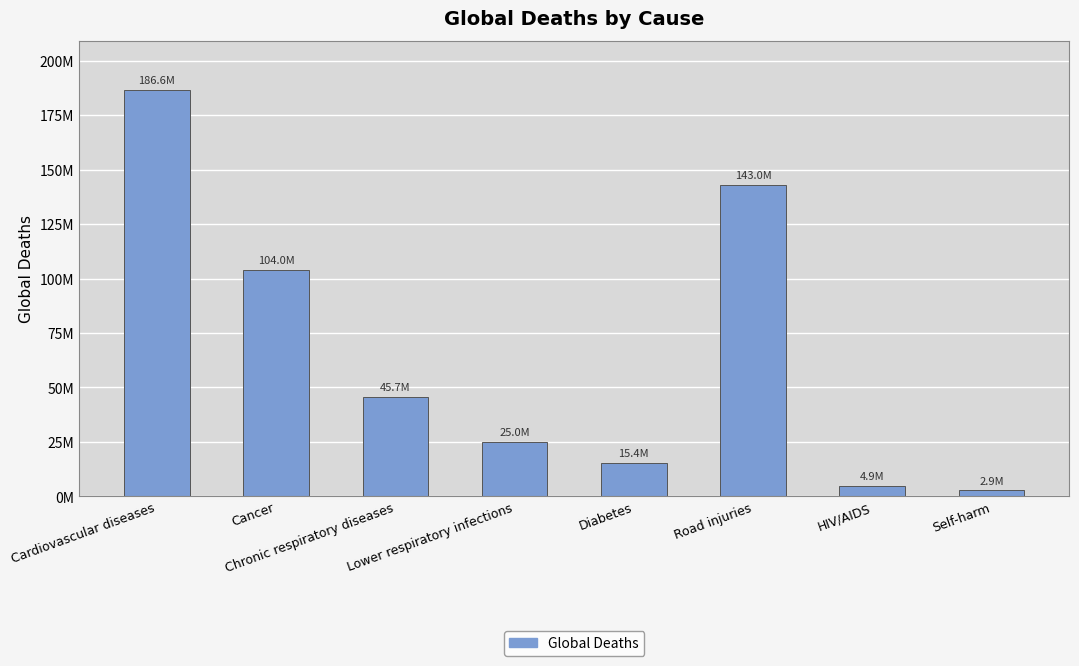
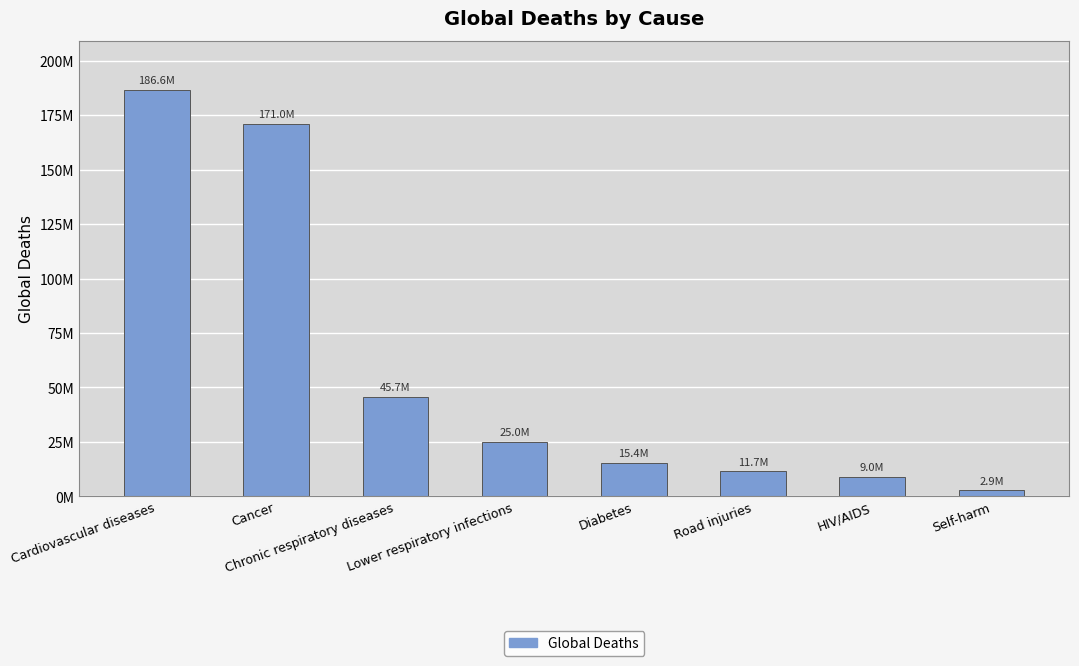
Cancer: 104.0M -> 171.0M
Road injuries: 143.0M -> 11.7M
HIV/AIDS: 4.9M -> 9.0M
